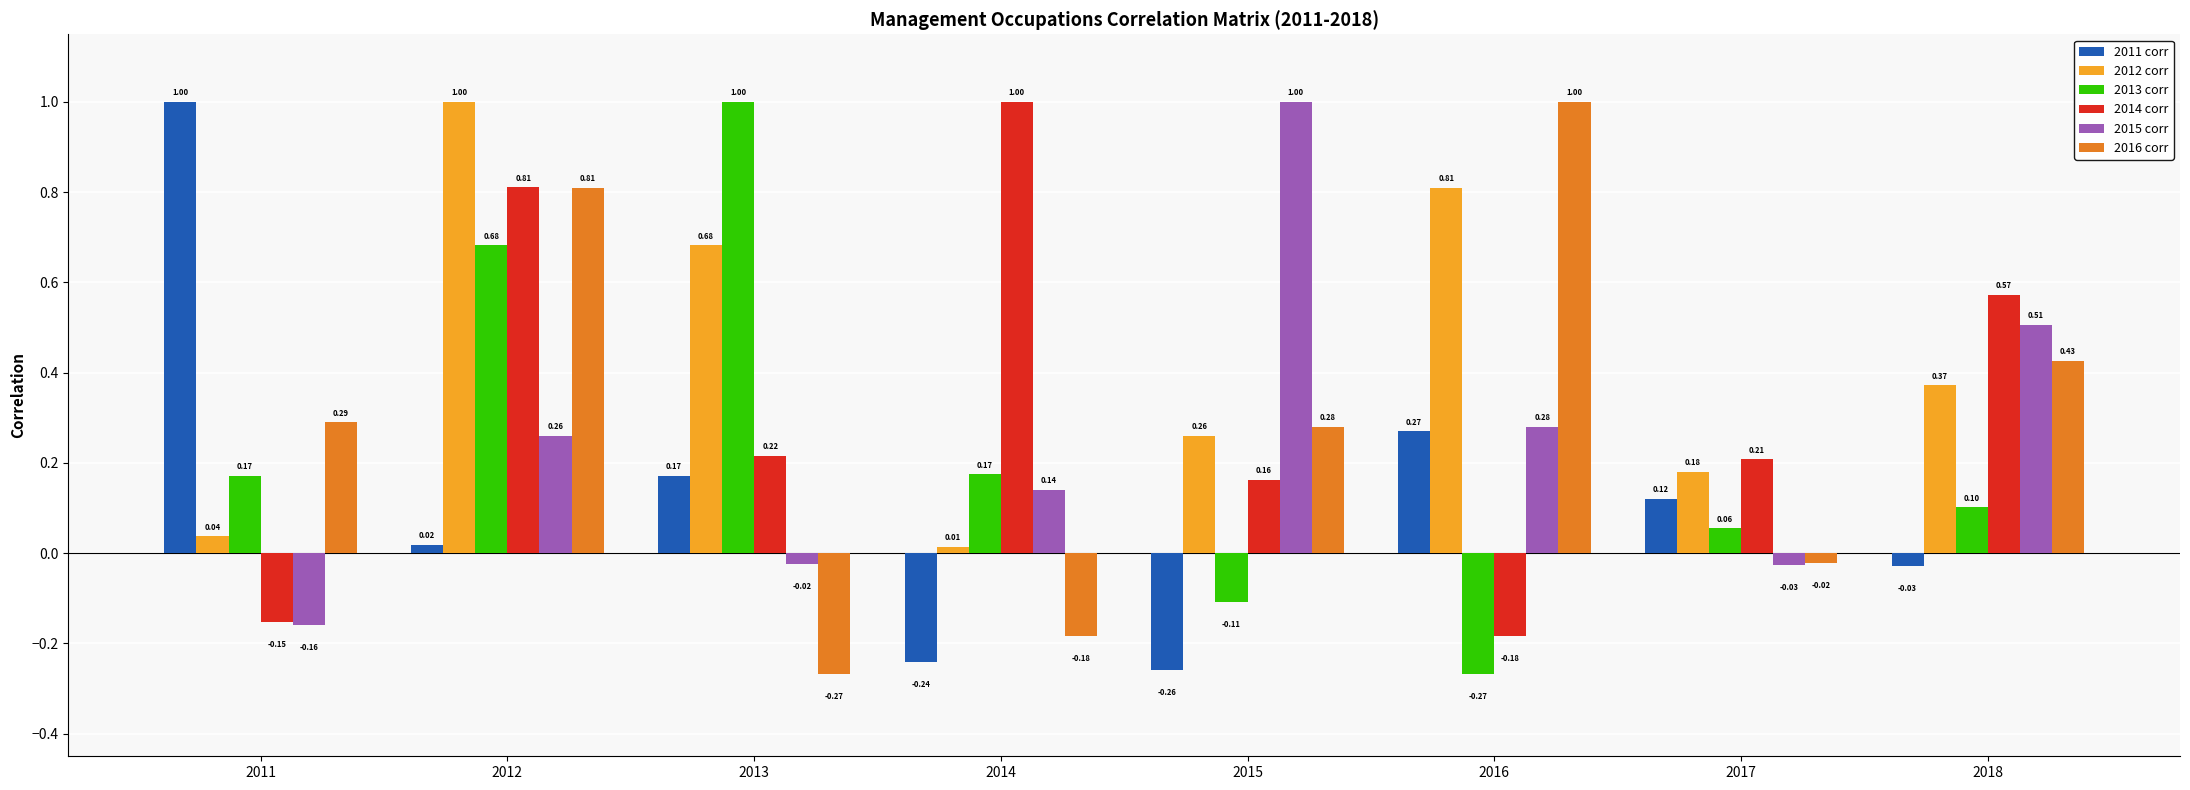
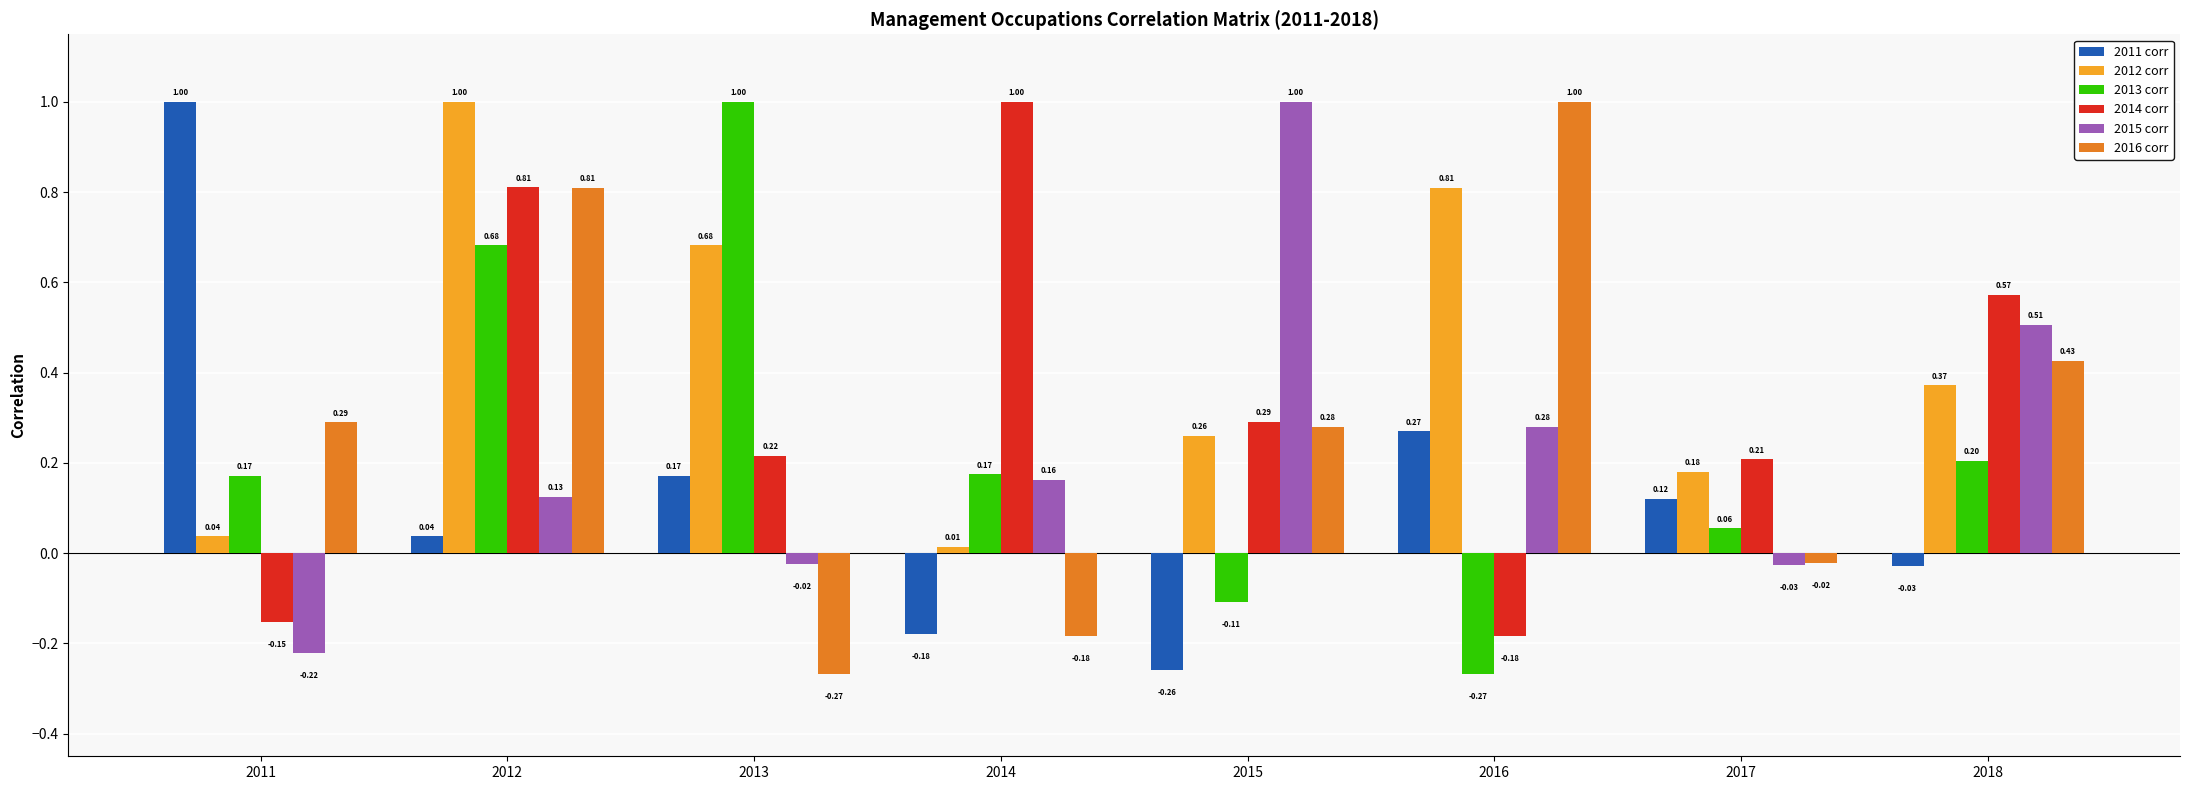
2015 corr, 2011: -0.16 -> -0.22
2011 corr, 2012: 0.02 -> 0.04
2015 corr, 2012: 0.26 -> 0.13
2011 corr, 2014: -0.24 -> -0.18
2015 corr, 2014: 0.14 -> 0.16
2014 corr, 2015: 0.16 -> 0.29
2013 corr, 2018: 0.10 -> 0.20
